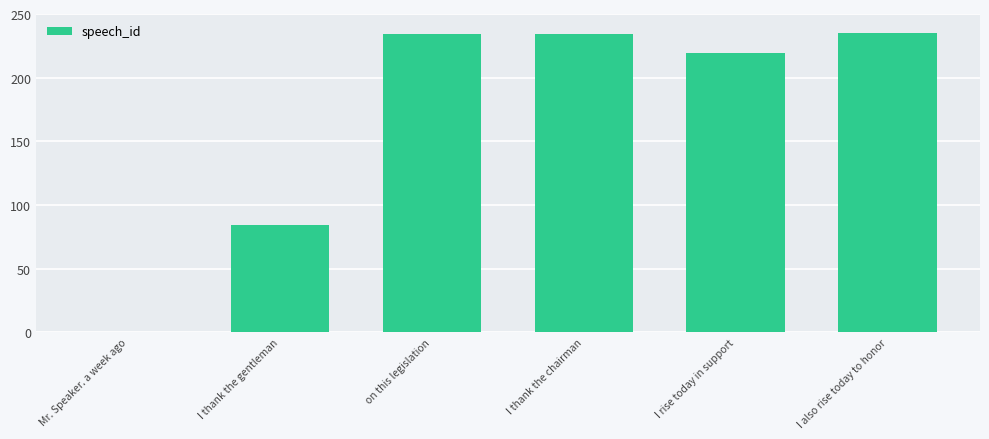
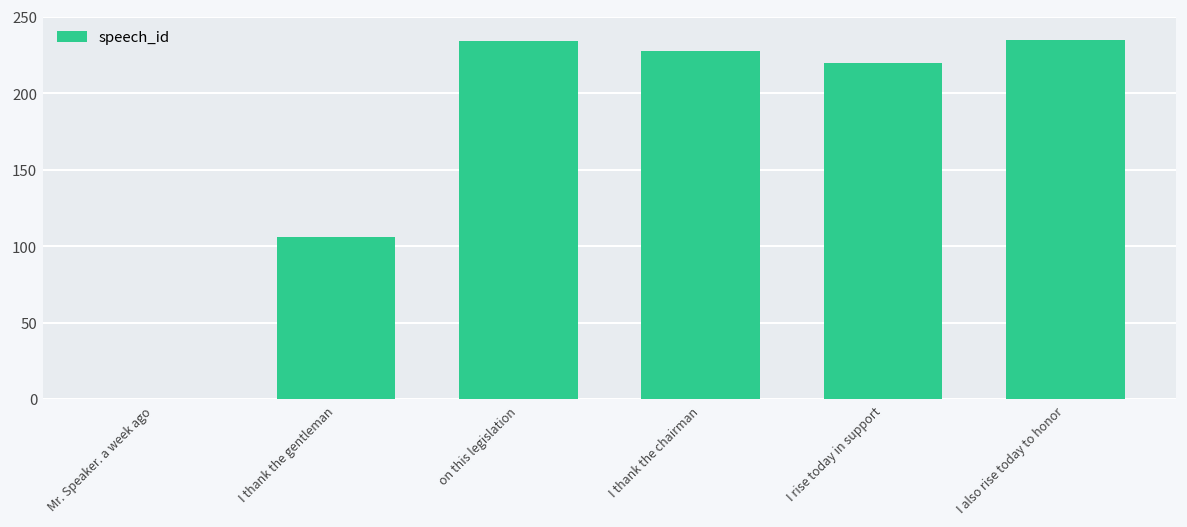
I thank the gentleman: 84 -> 106
I thank the chairman: 234 -> 228
